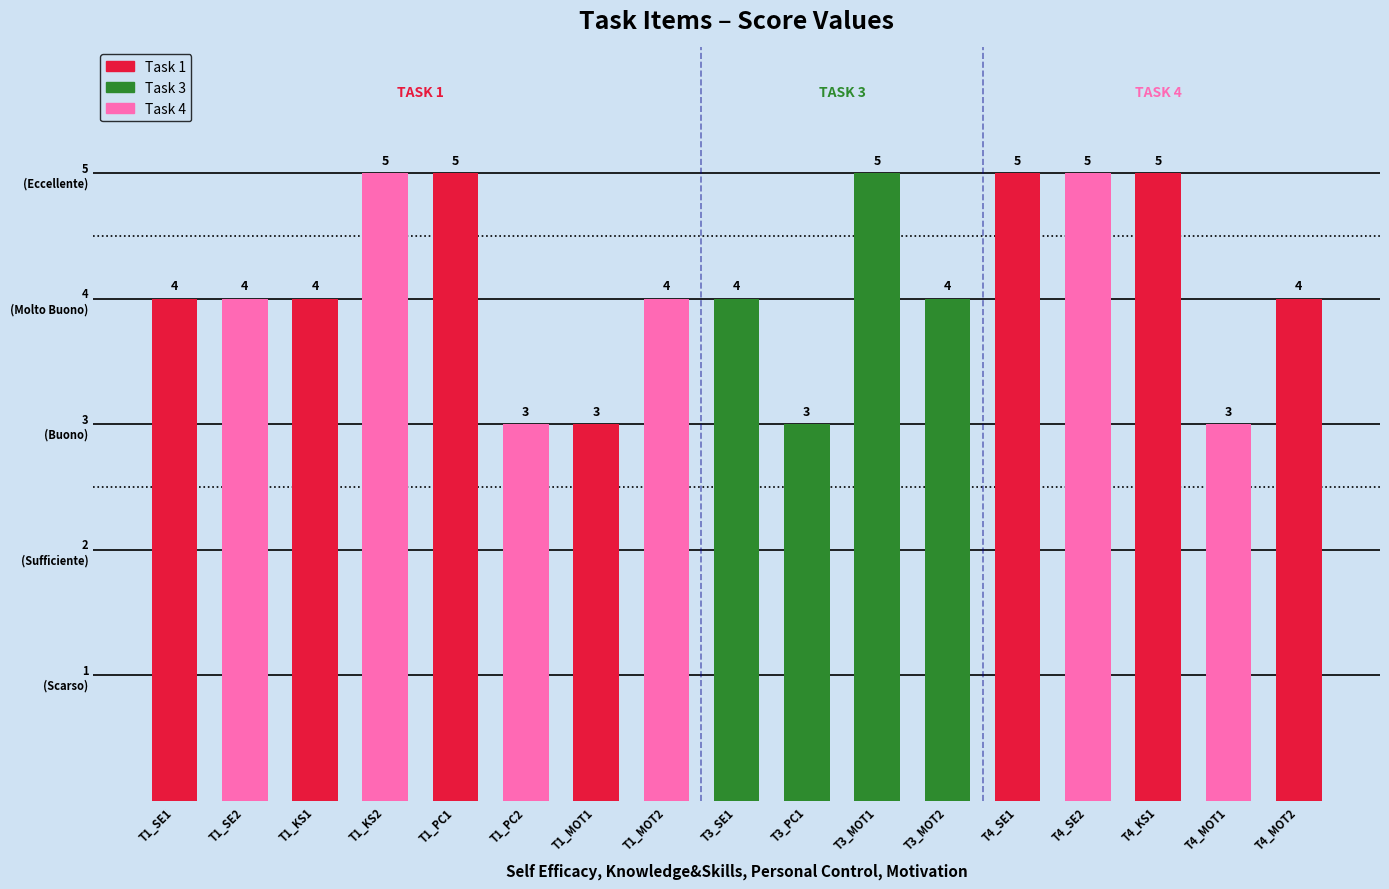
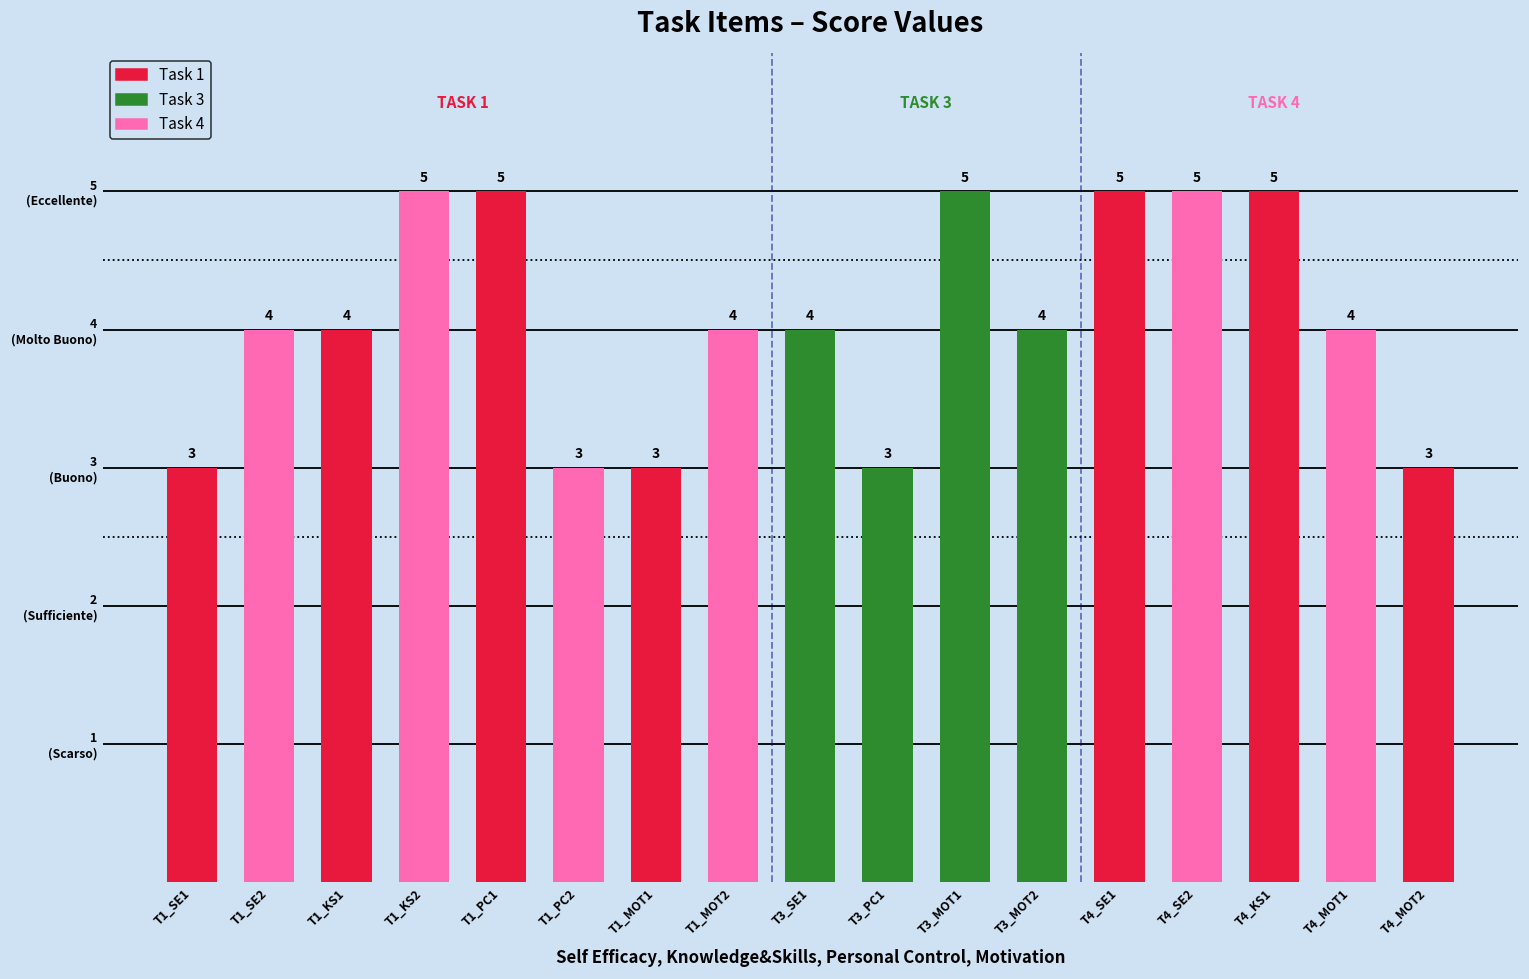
T1_SE1: 4 -> 3
T4_MOT1: 3 -> 4
T4_MOT2: 4 -> 3
